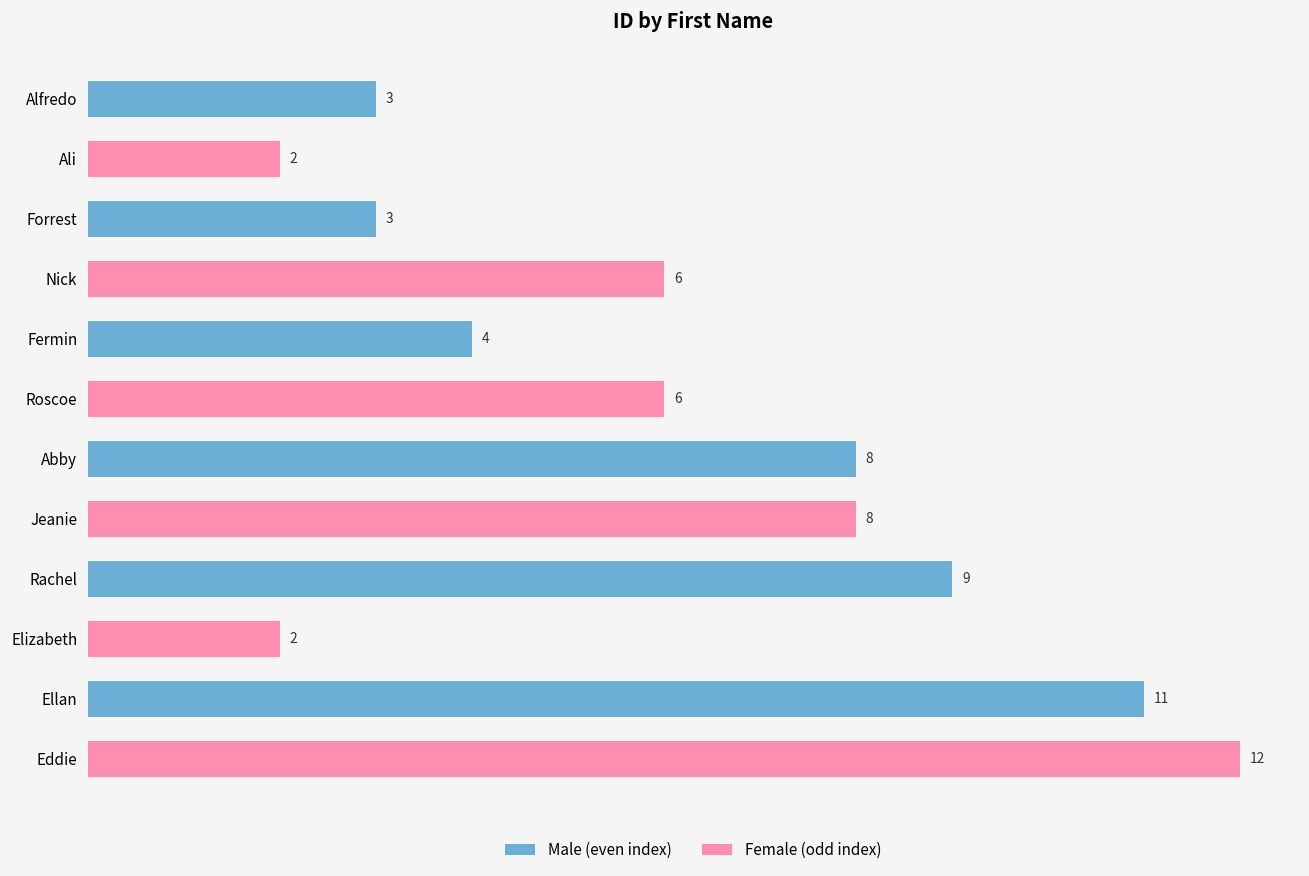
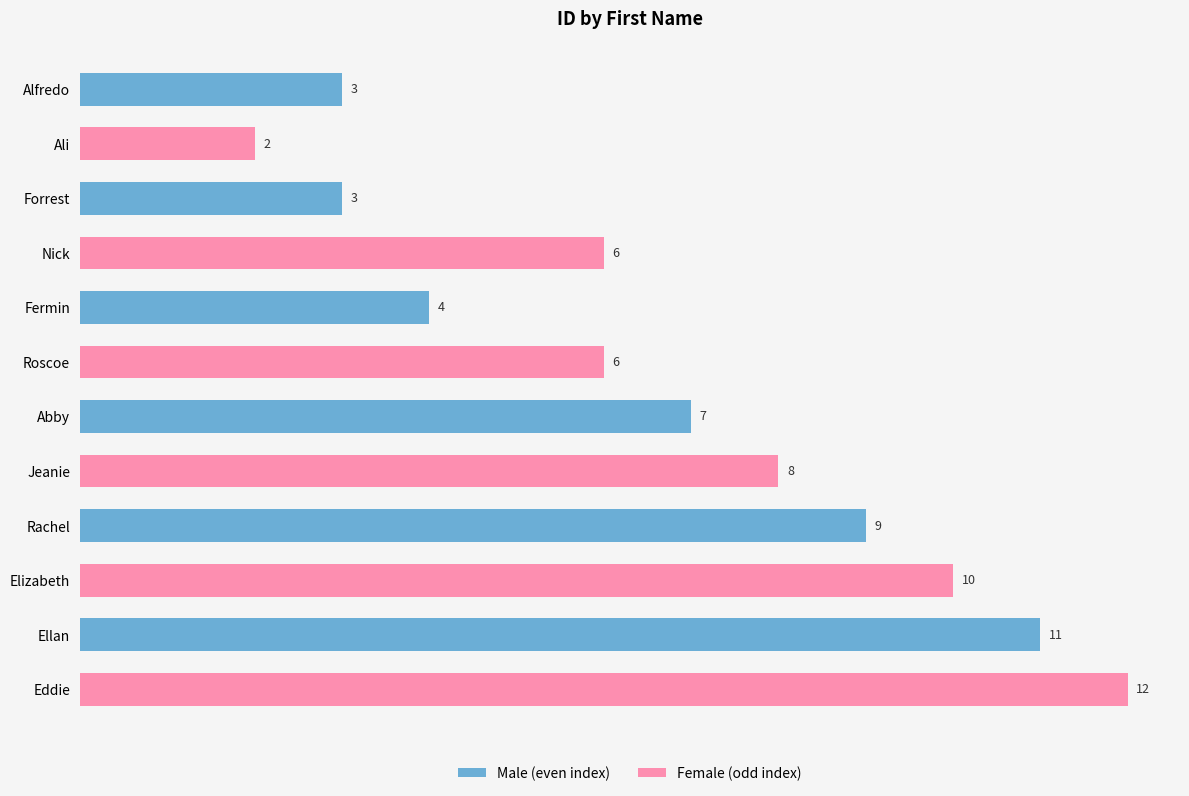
Abby: 8 -> 7
Elizabeth: 2 -> 10
